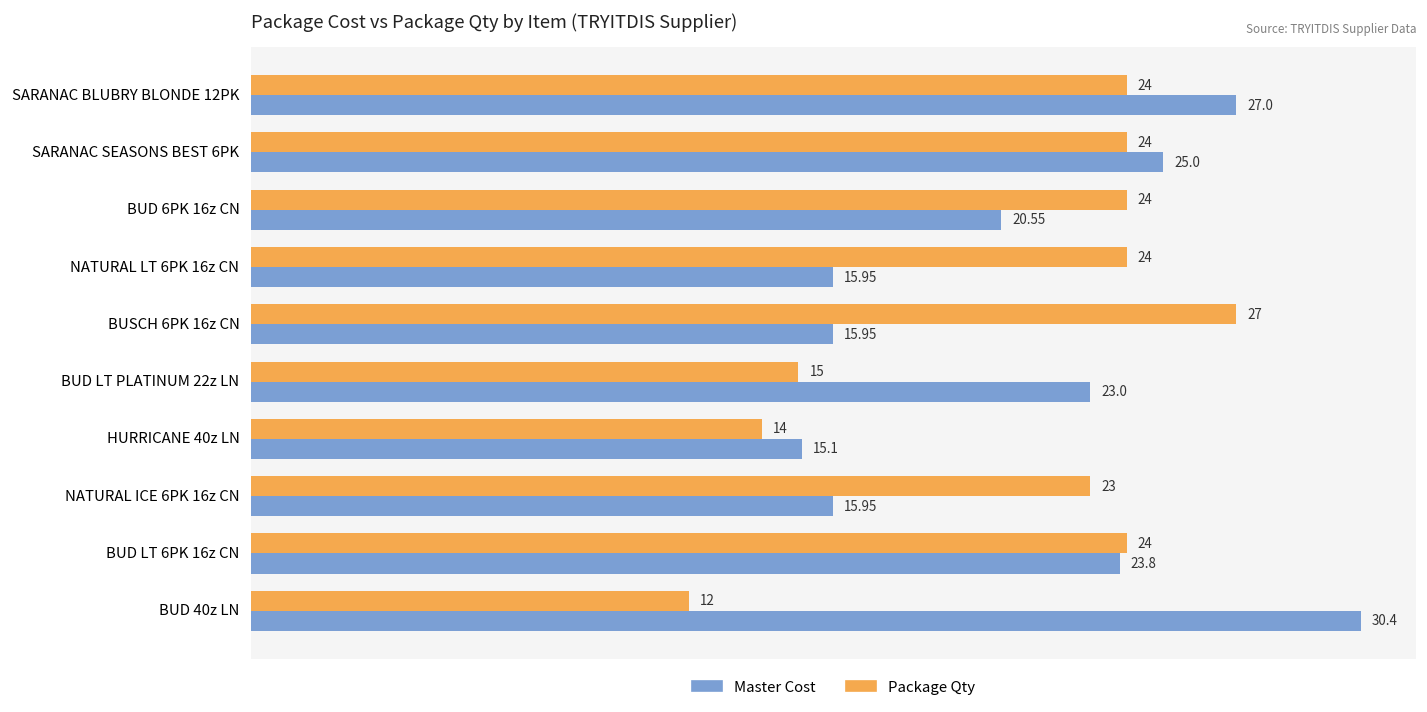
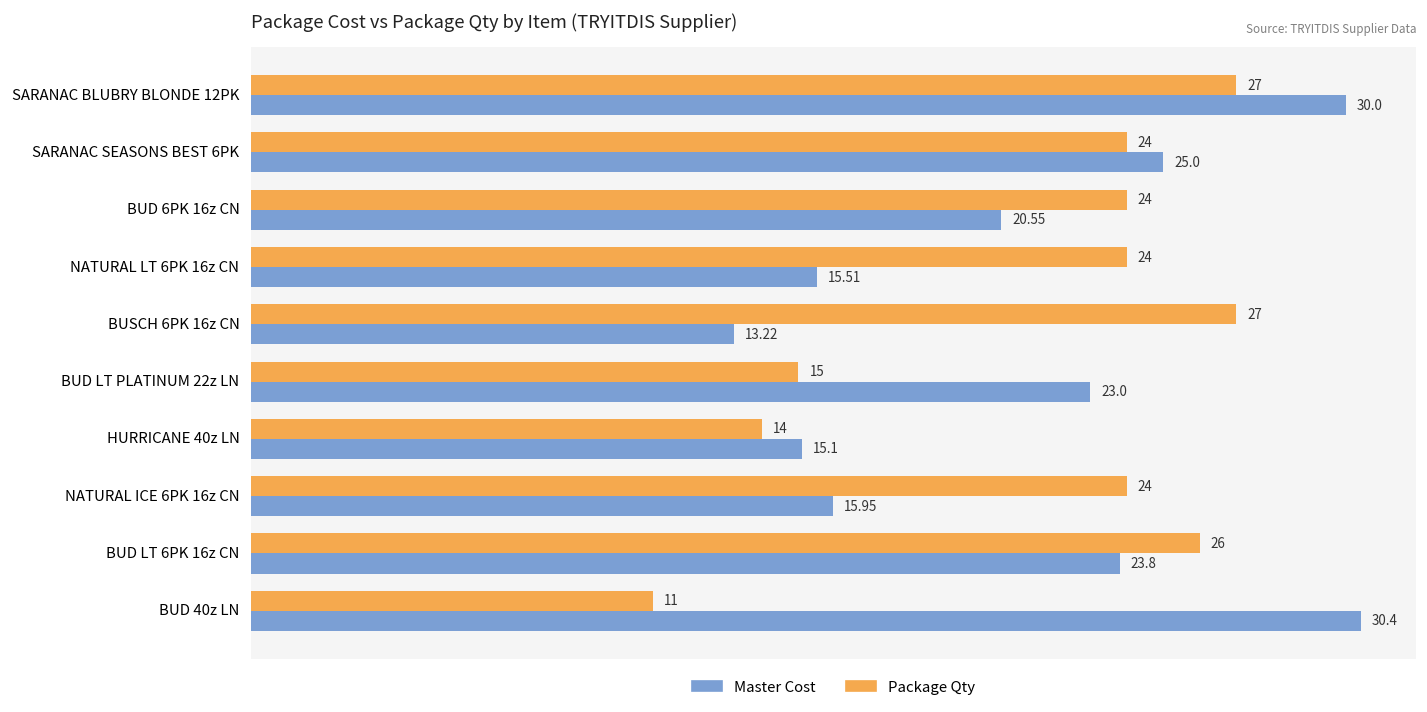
Package Qty, SARANAC BLUBRY BLONDE 12PK: 24 -> 27
Master Cost, SARANAC BLUBRY BLONDE 12PK: 27.0 -> 30.0
Master Cost, NATURAL LT 6PK 16z CN: 15.95 -> 15.51
Master Cost, BUSCH 6PK 16z CN: 15.95 -> 13.22
Package Qty, NATURAL ICE 6PK 16z CN: 23 -> 24
Package Qty, BUD LT 6PK 16z CN: 24 -> 26
Package Qty, BUD 40z LN: 12 -> 11
